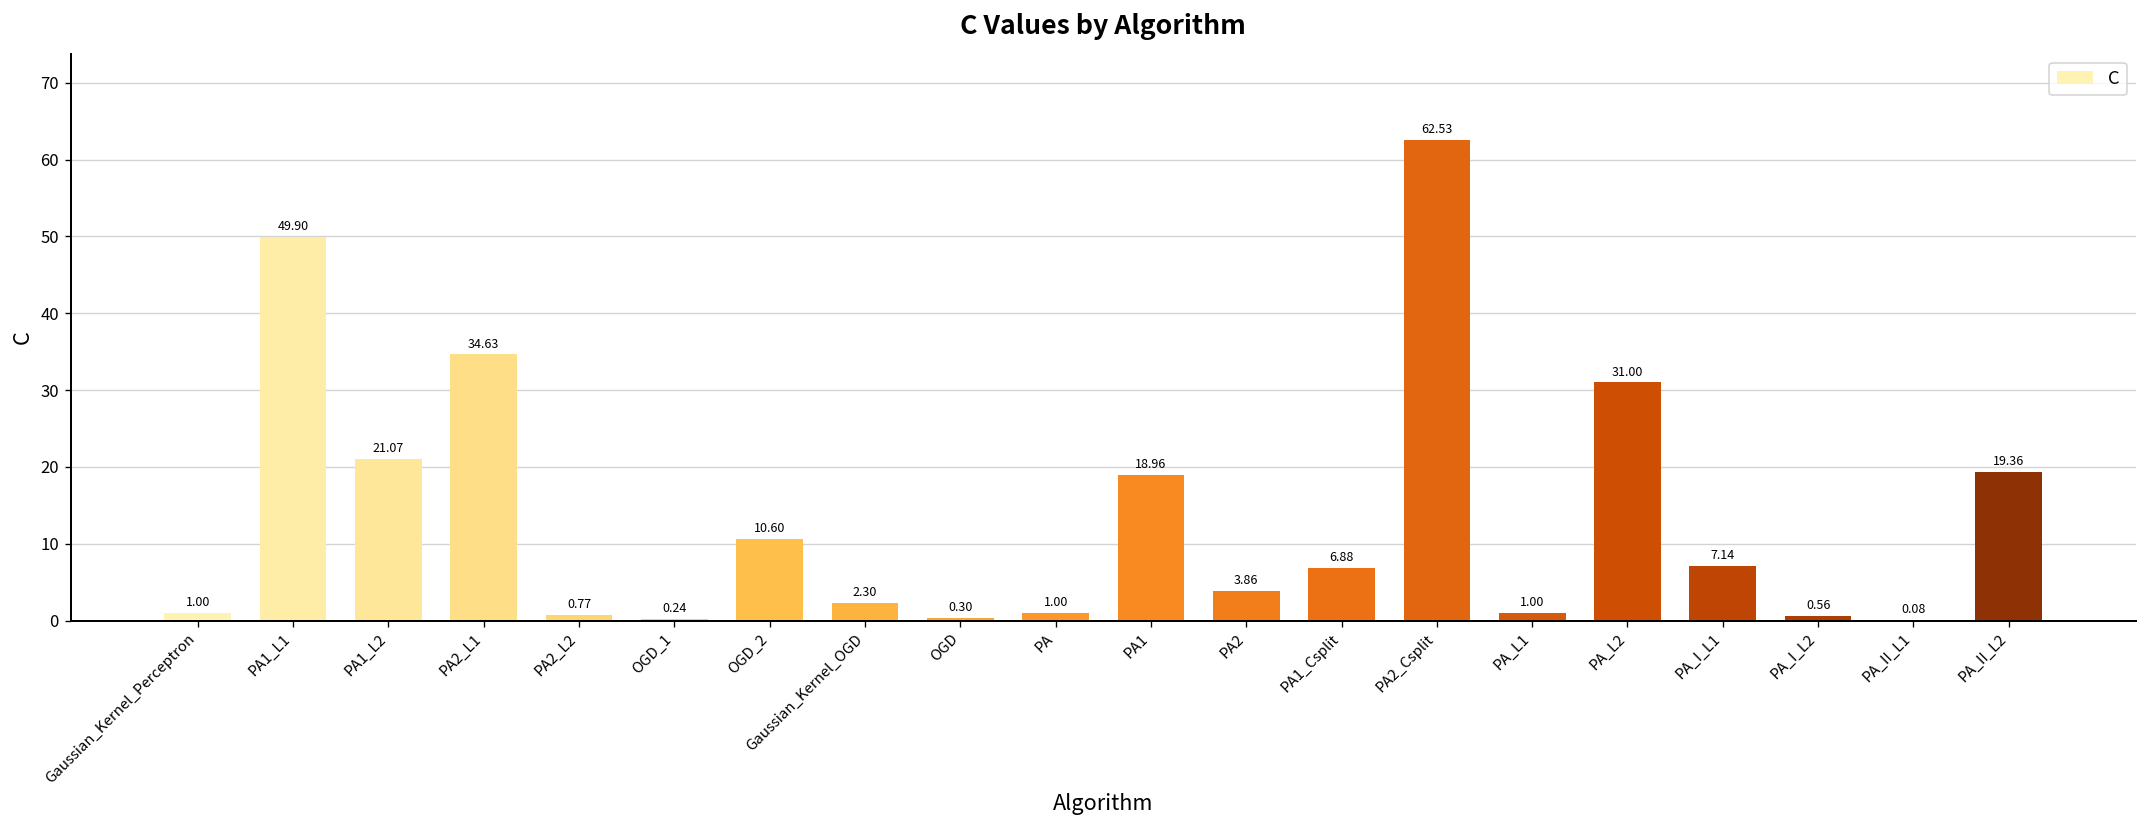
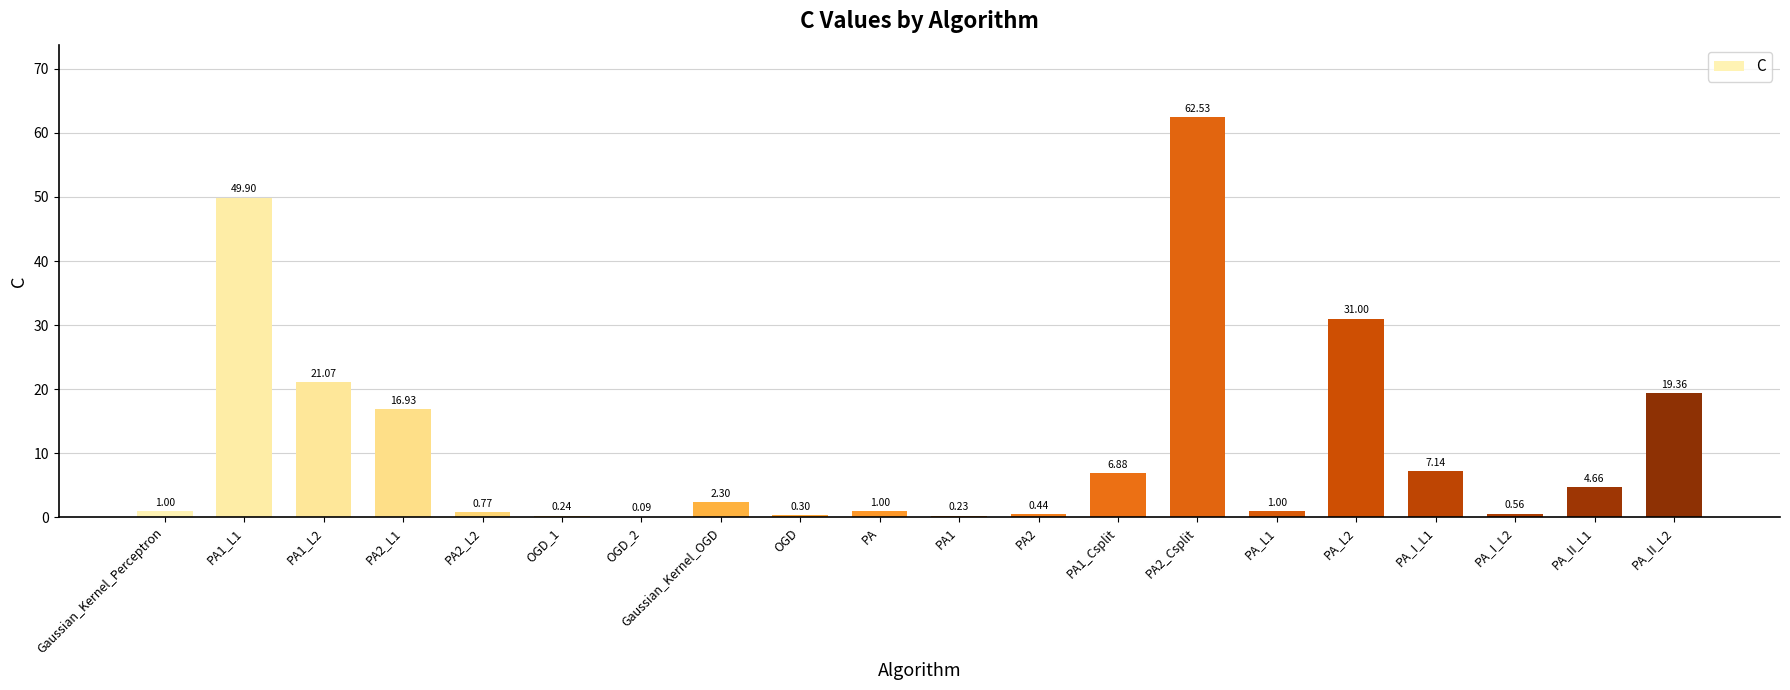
PA2_L1: 34.63 -> 16.93
OGD_2: 10.60 -> 0.09
PA1: 18.96 -> 0.23
PA2: 3.86 -> 0.44
PA_II_L1: 0.08 -> 4.66
